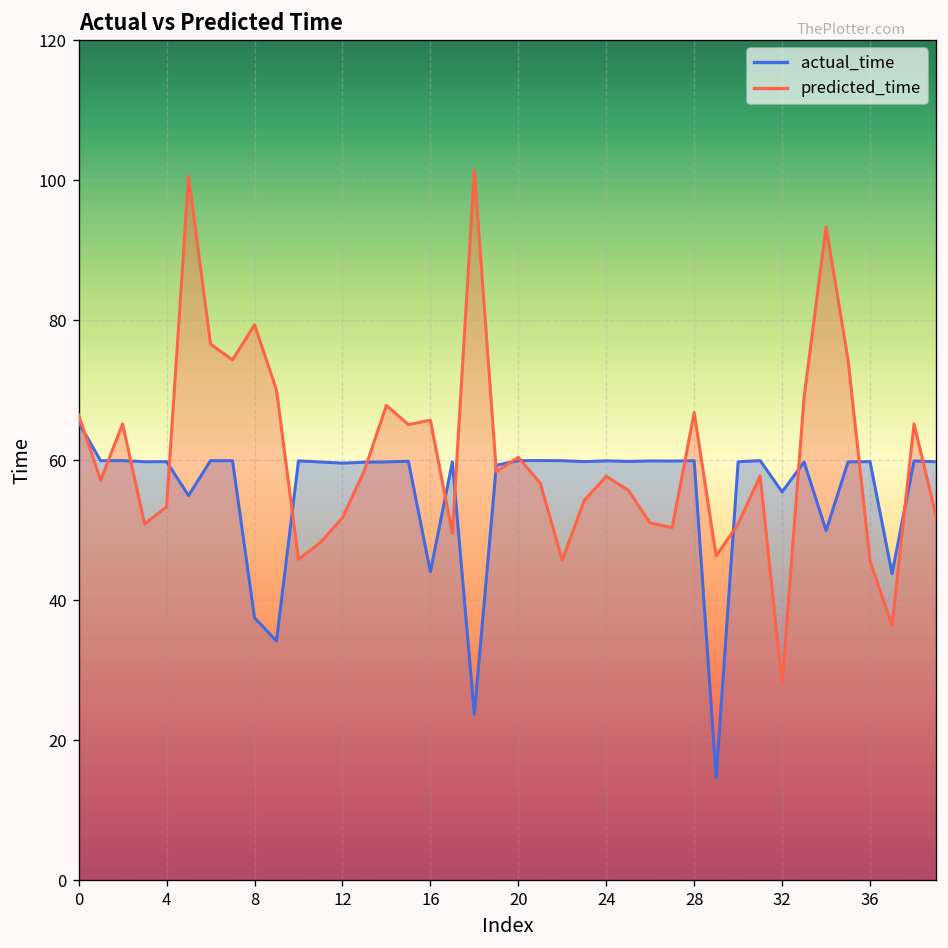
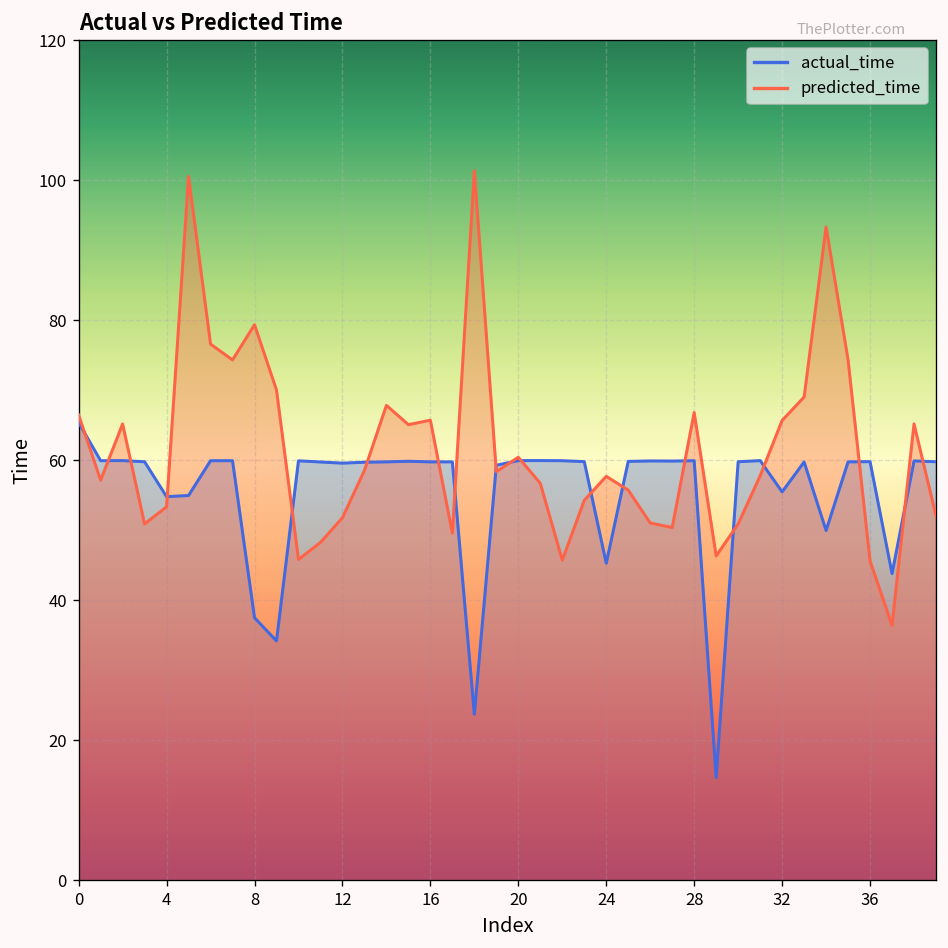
actual_time, 4: 60 -> 55
actual_time, 16: 44 -> 60
actual_time, 24: 60 -> 45
predicted_time, 32: 28 -> 66
